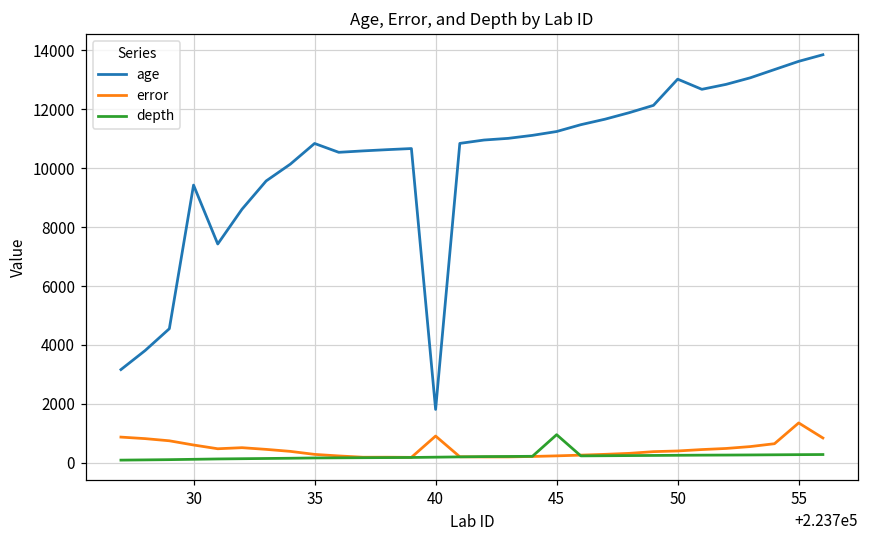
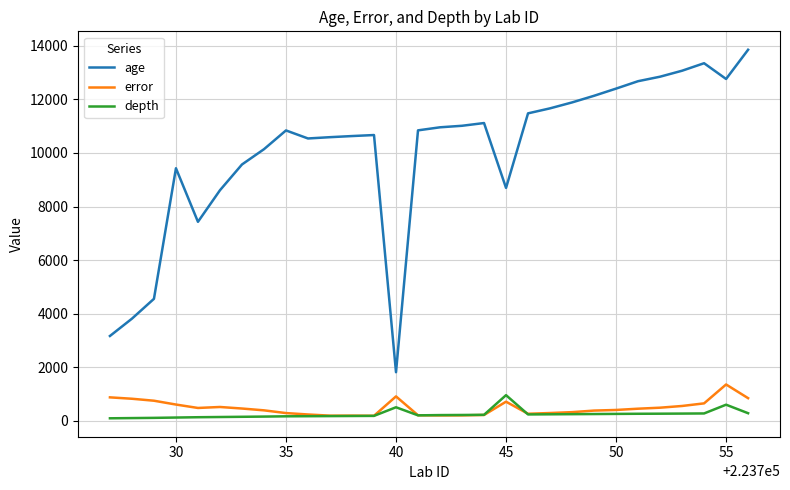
depth, 40: 200 -> 500
age, 45: 11200 -> 8700
error, 45: 200 -> 700
age, 50: 13000 -> 12400
age, 55: 13600 -> 12800
depth, 55: 300 -> 600
